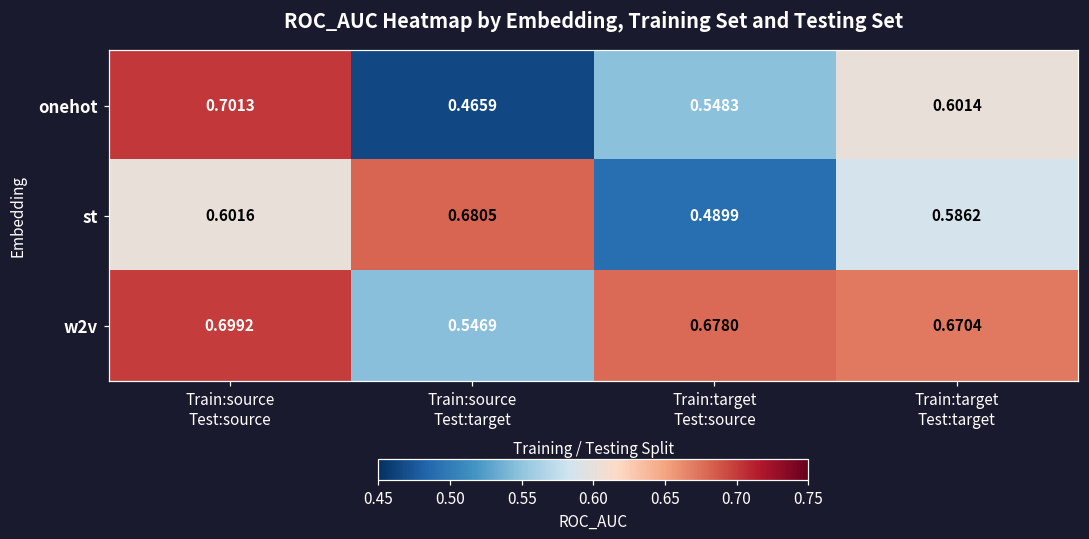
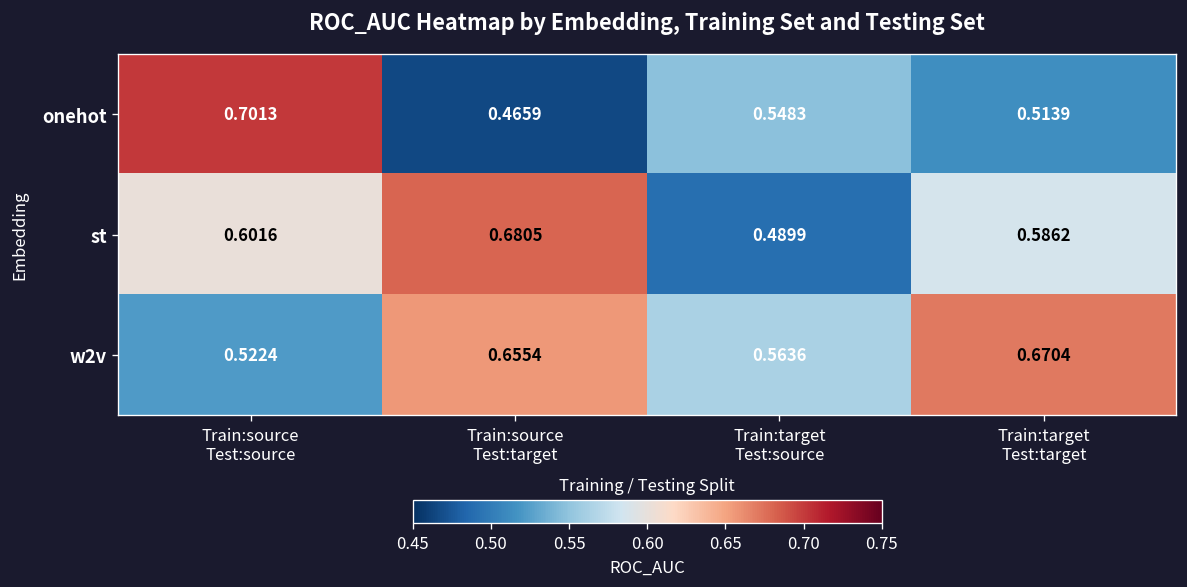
onehot, Train:target Test:target: 0.6014 -> 0.5139
w2v, Train:source Test:source: 0.6992 -> 0.5224
w2v, Train:source Test:target: 0.5469 -> 0.6554
w2v, Train:target Test:source: 0.6780 -> 0.5636
